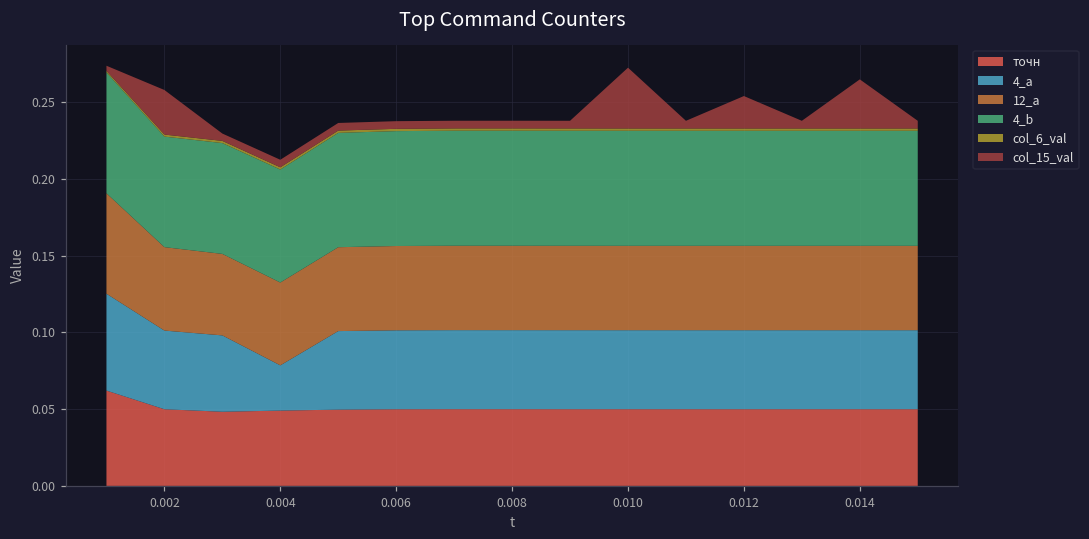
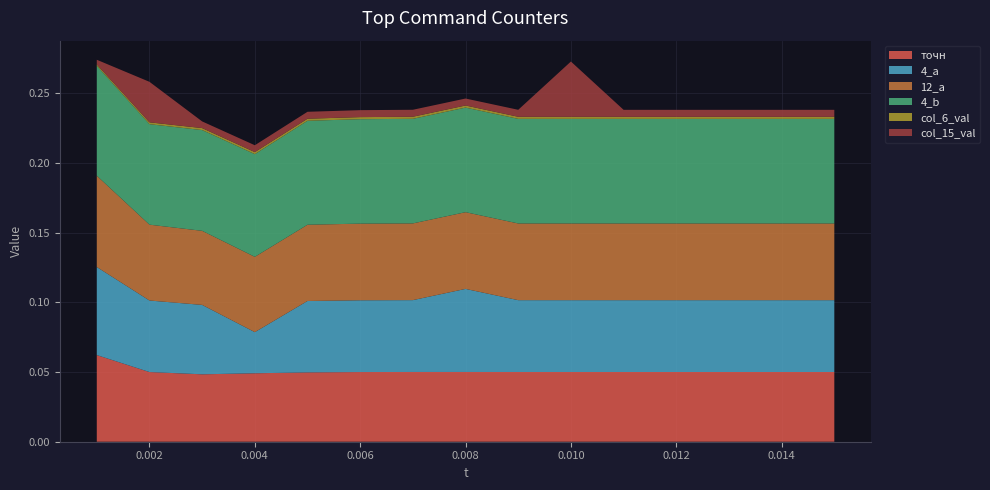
4_a, 0.008: 0.052 -> 0.060
col_15_val, 0.012: 0.021 -> 0.005
col_15_val, 0.014: 0.032 -> 0.005
